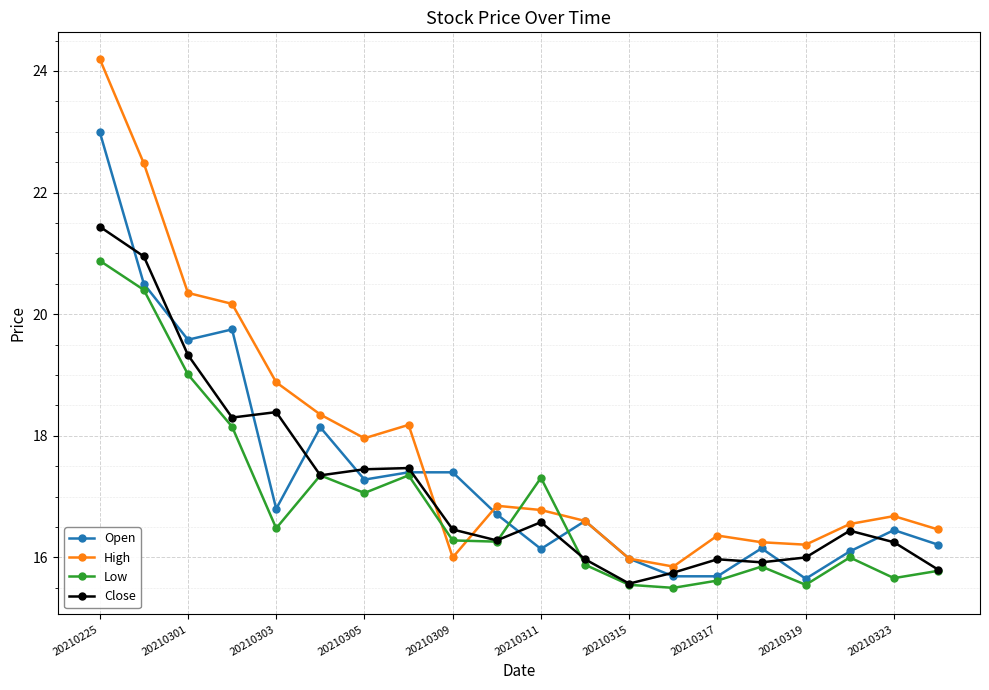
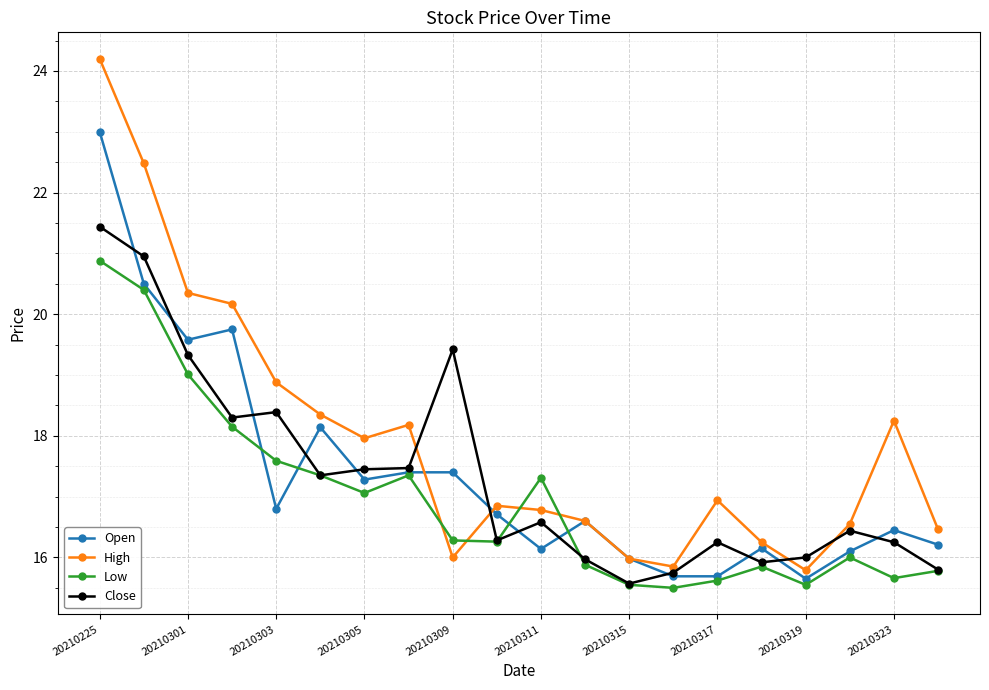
Low, 20210303: 16.5 -> 17.6
Close, 20210309: 16.5 -> 19.4
High, 20210317: 16.4 -> 16.9
Close, 20210317: 16.0 -> 16.3
High, 20210319: 16.2 -> 15.8
High, 20210323: 16.7 -> 18.3
